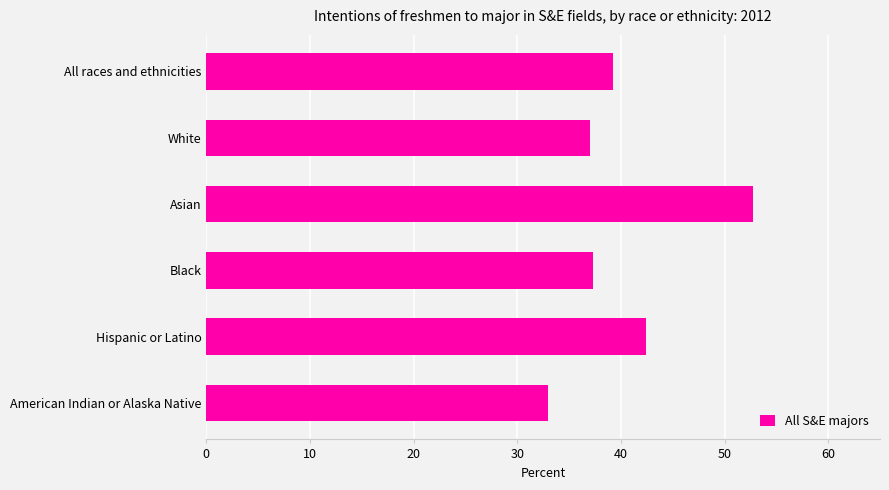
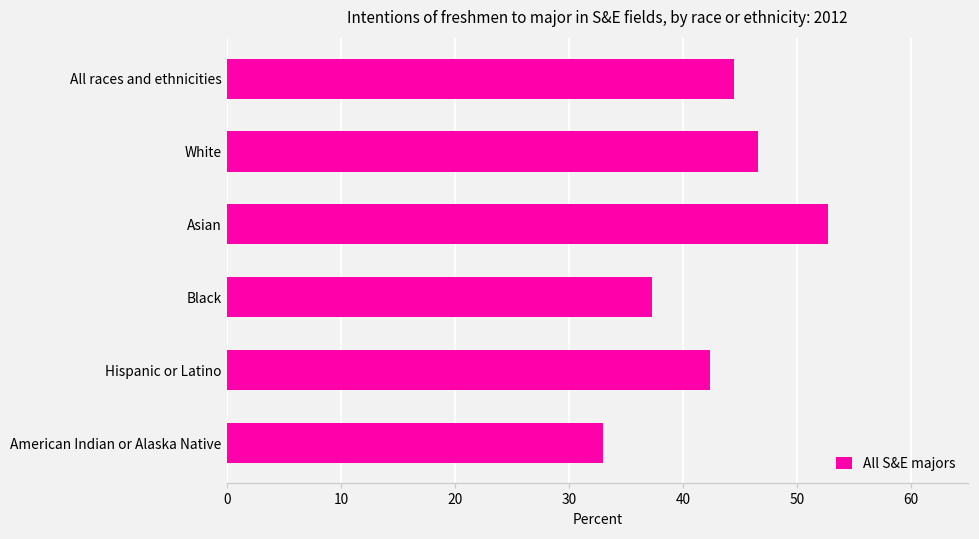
All races and ethnicities: 39.2 -> 44.5
White: 37.0 -> 46.6
